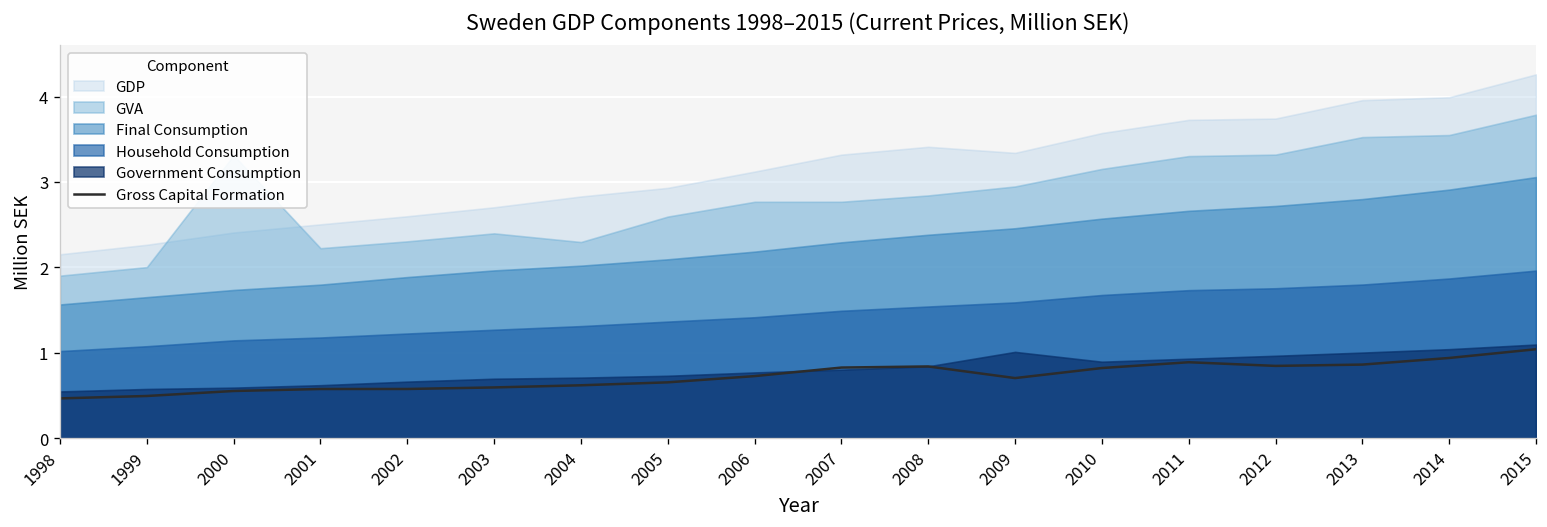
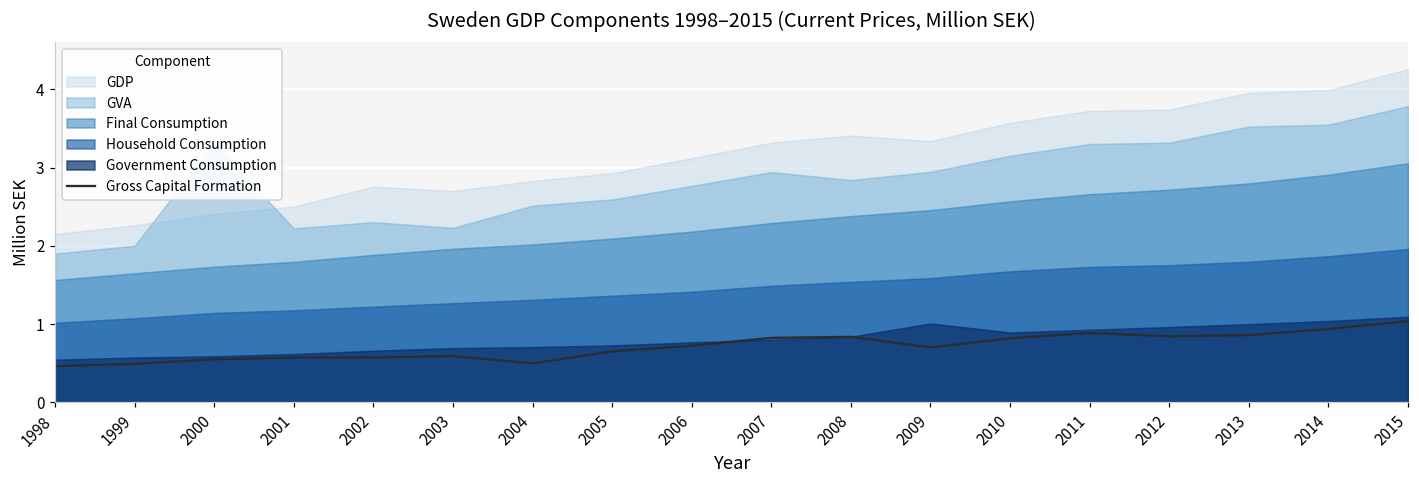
GDP, 2002: 2.6 -> 2.8
GVA, 2003: 2.4 -> 2.2
Gross Capital Formation, 2004: 0.6 -> 0.5
GVA, 2004: 2.3 -> 2.5
GVA, 2007: 2.8 -> 2.9
